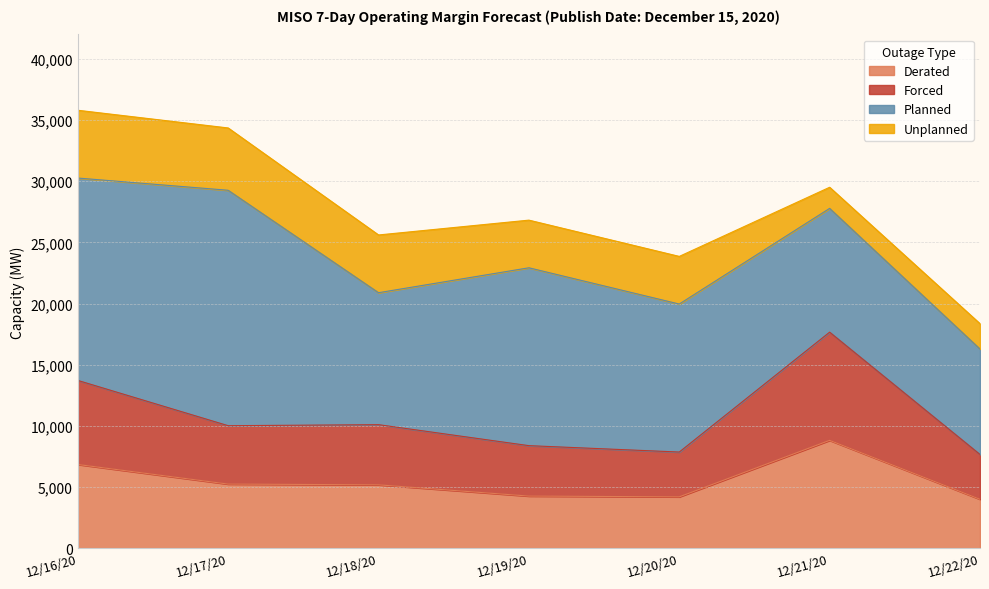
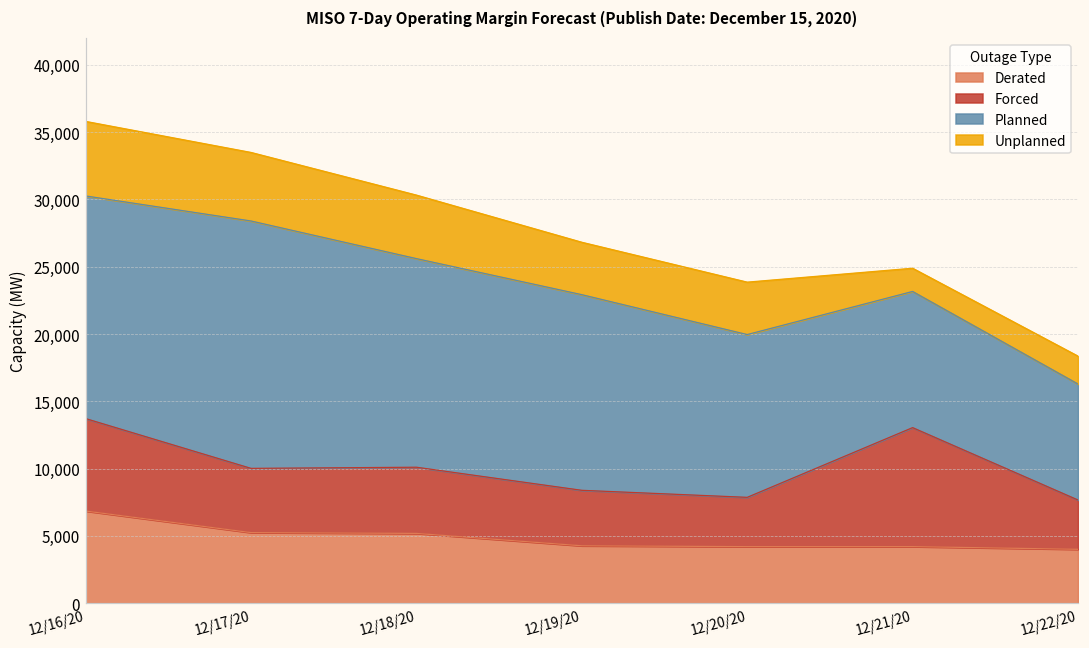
Planned, 12/17/20: 19,200 -> 18,400
Planned, 12/18/20: 10,800 -> 15,500
Derated, 12/21/20: 8,800 -> 4,200
